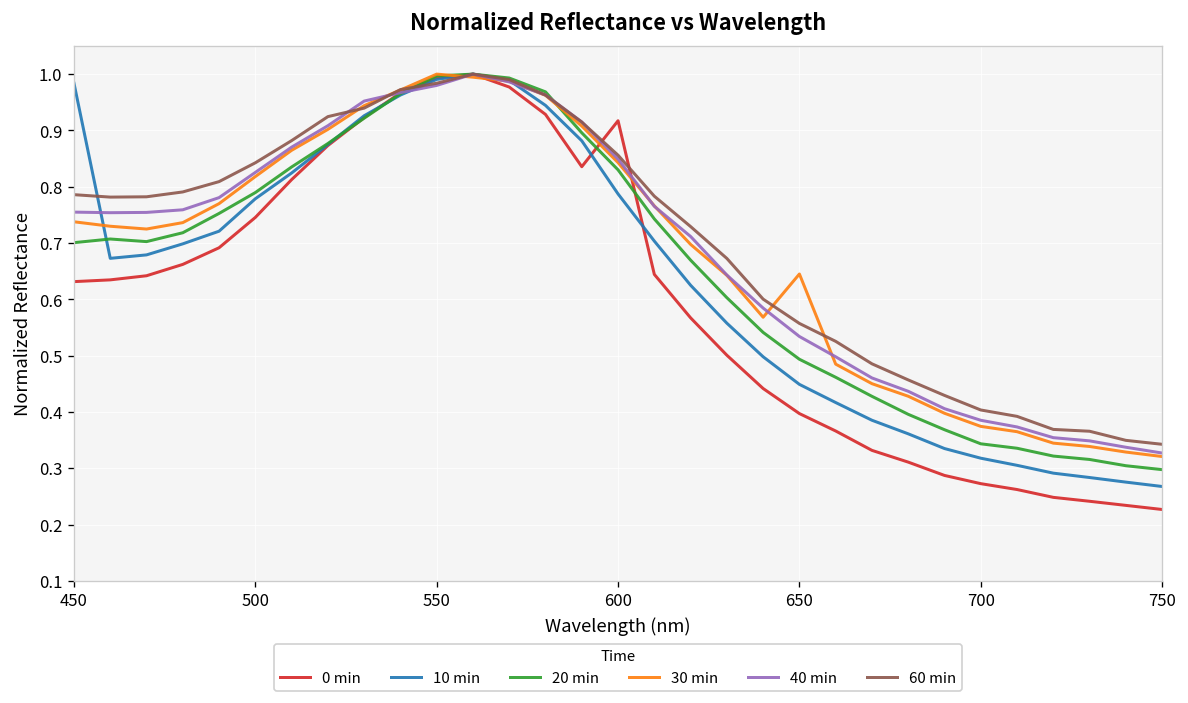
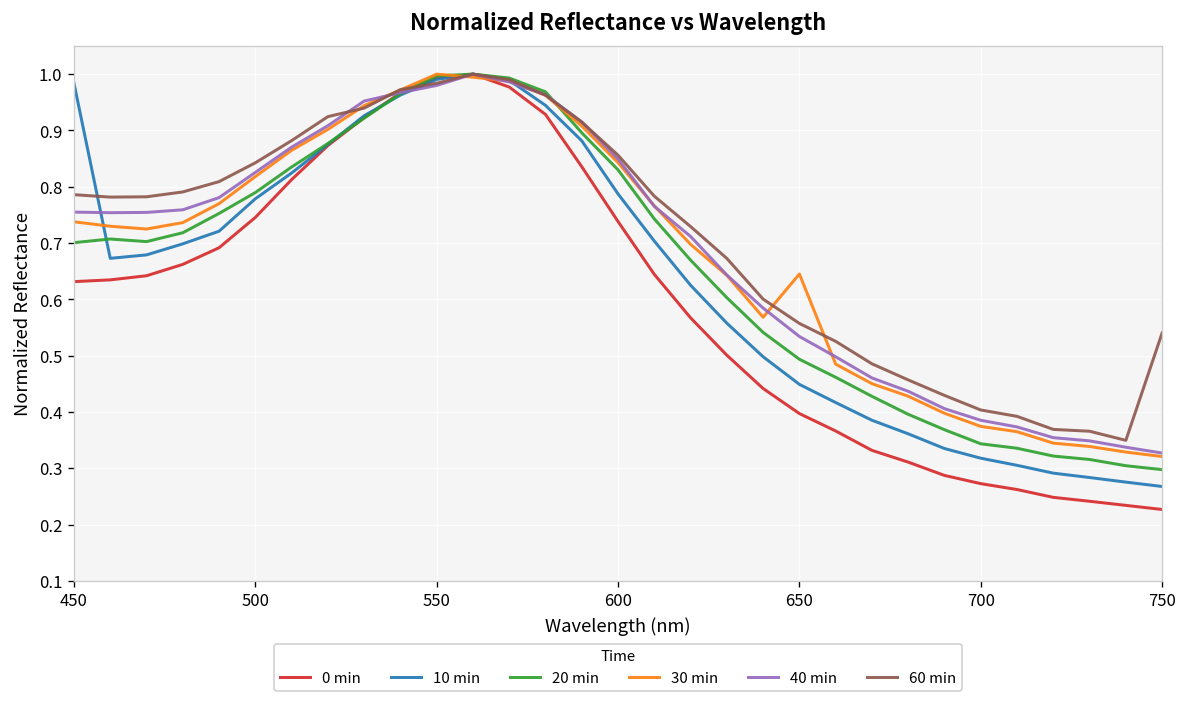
0 min, 600: 0.92 -> 0.74
60 min, 750: 0.34 -> 0.54
